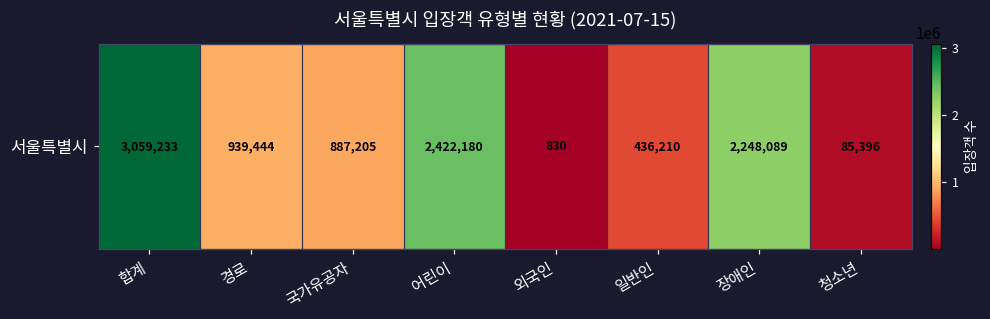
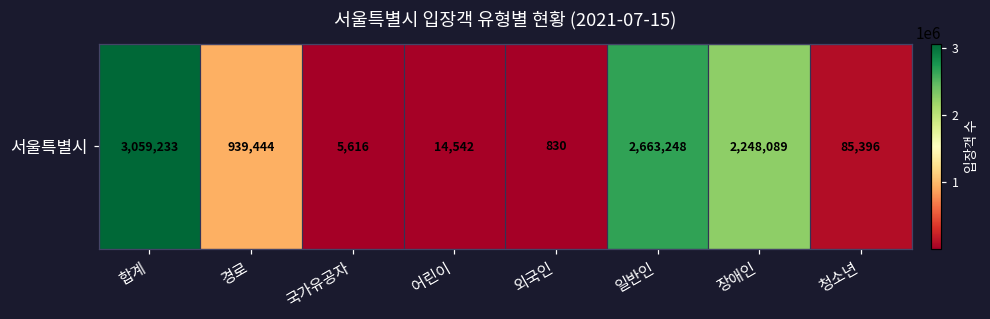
서울특별시, 국가유공자: 887,205 -> 5,616
서울특별시, 어린이: 2,422,180 -> 14,542
서울특별시, 일반인: 436,210 -> 2,663,248
